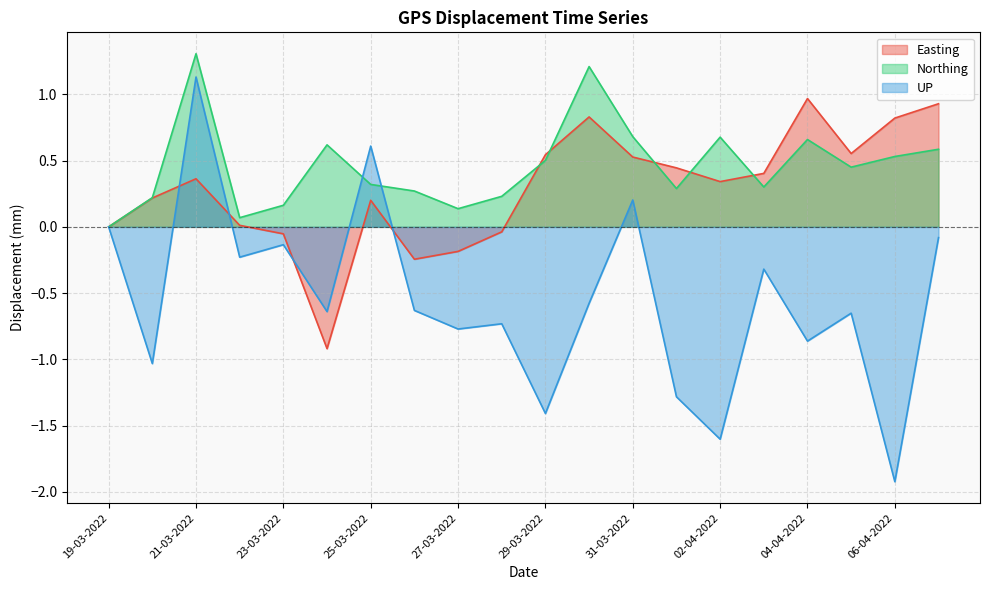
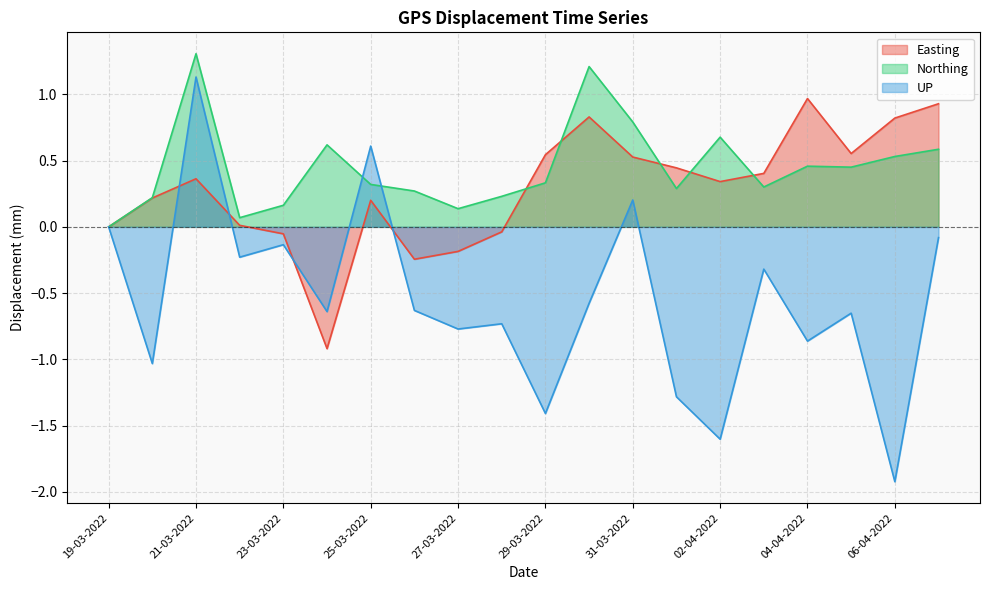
Northing, 29-03-2022: 0.50 -> 0.33
Northing, 31-03-2022: 0.68 -> 0.79
Northing, 04-04-2022: 0.66 -> 0.46
